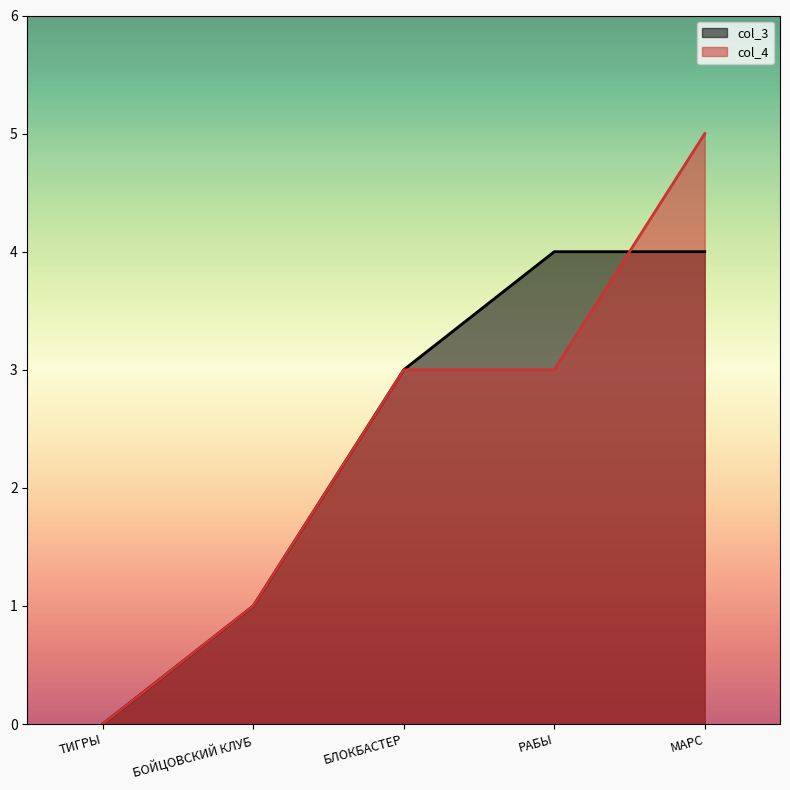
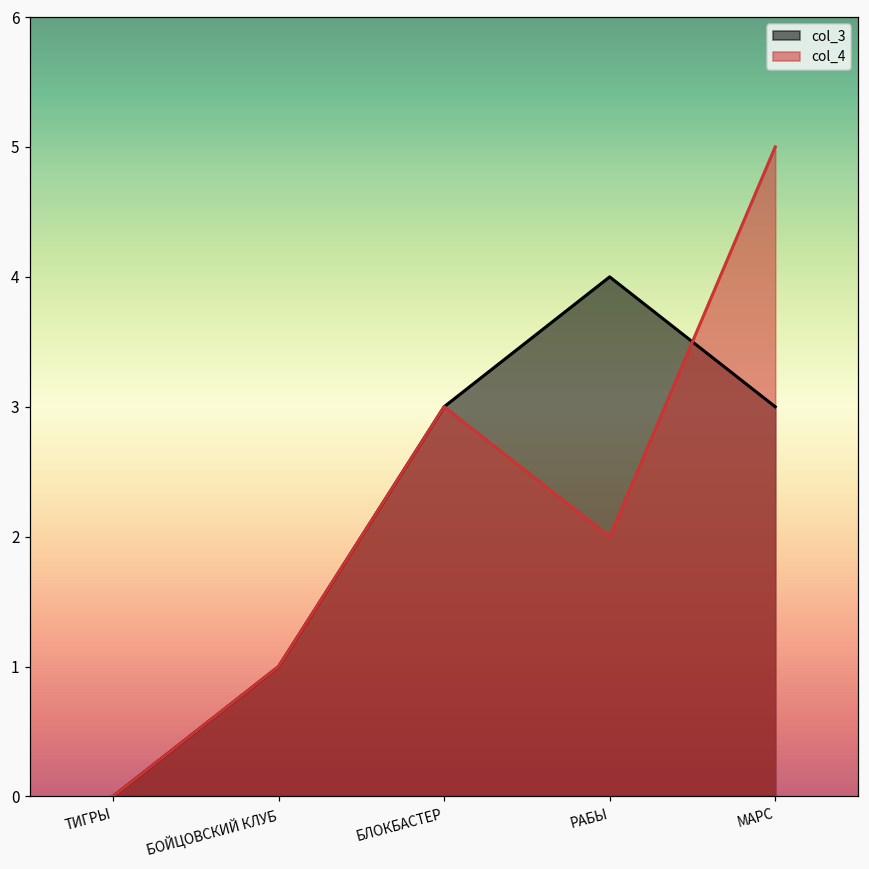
col_4, РАБЫ: 3 -> 2
col_3, МАРС: 4 -> 3
